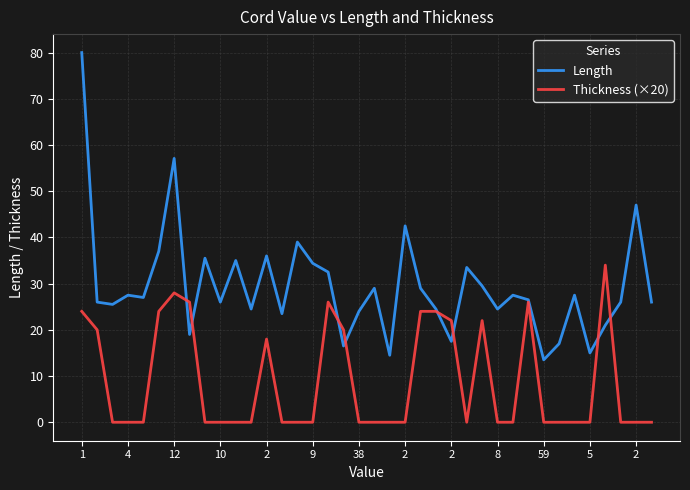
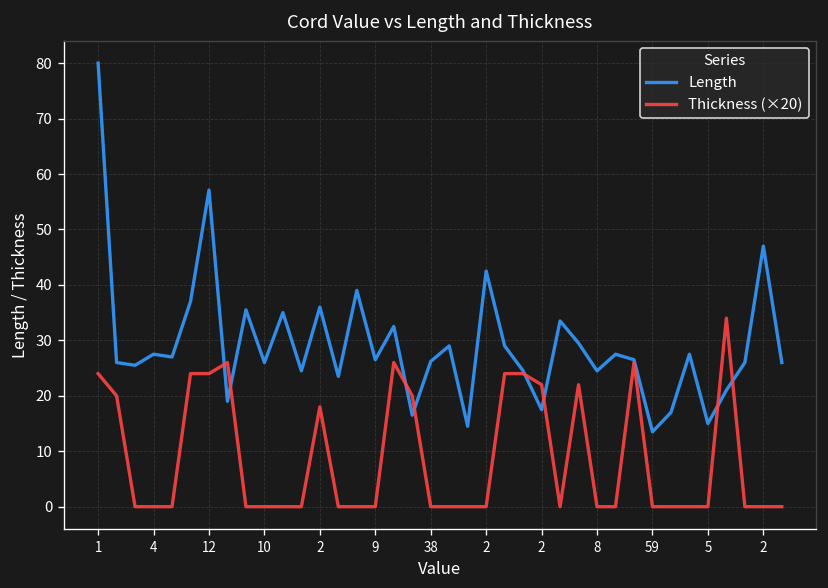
Thickness (×20), 12: 28 -> 24
Length, 9: 34 -> 27
Length, 38: 24 -> 26
